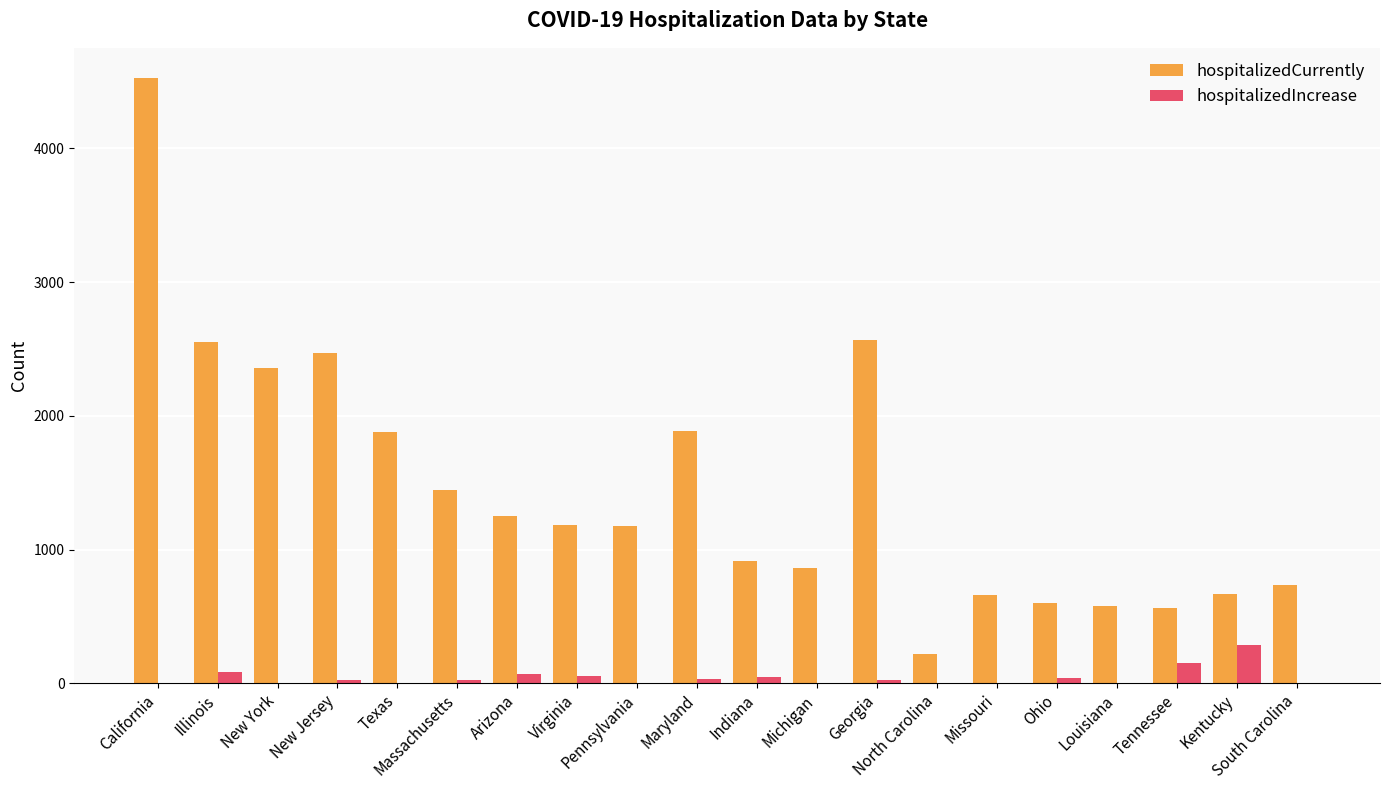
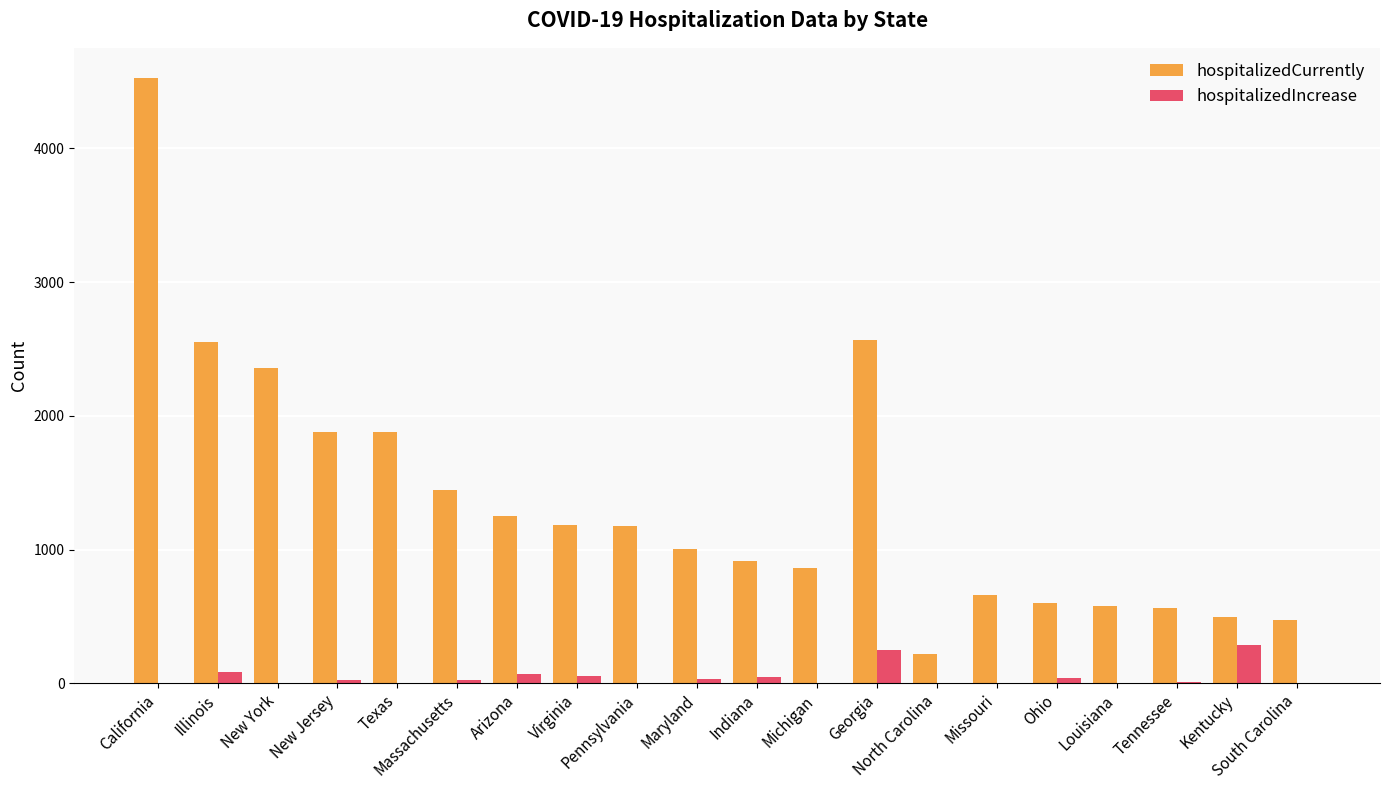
hospitalizedCurrently, New Jersey: 2470 -> 1880
hospitalizedCurrently, Maryland: 1890 -> 1000
hospitalizedIncrease, Georgia: 20 -> 250
hospitalizedIncrease, Tennessee: 150 -> 10
hospitalizedCurrently, Kentucky: 670 -> 500
hospitalizedCurrently, South Carolina: 730 -> 480
